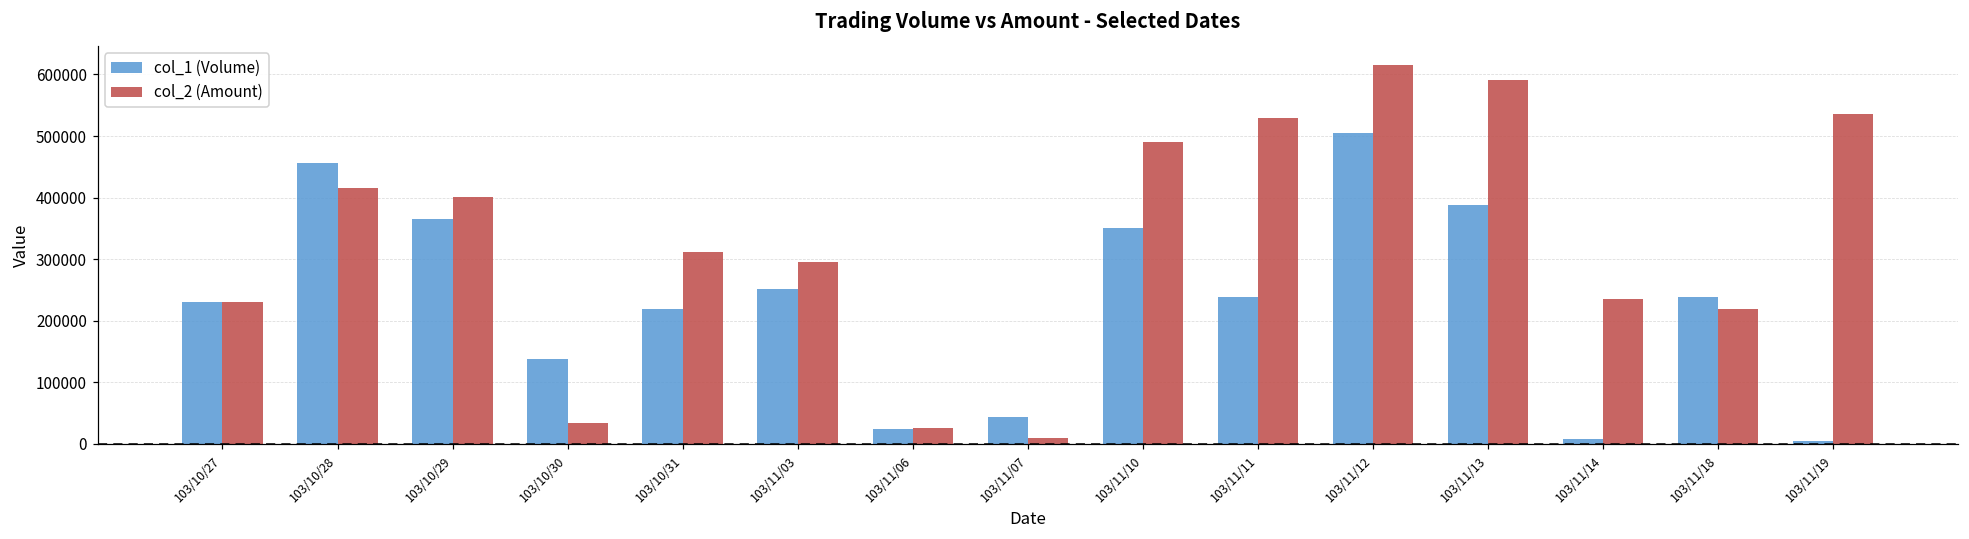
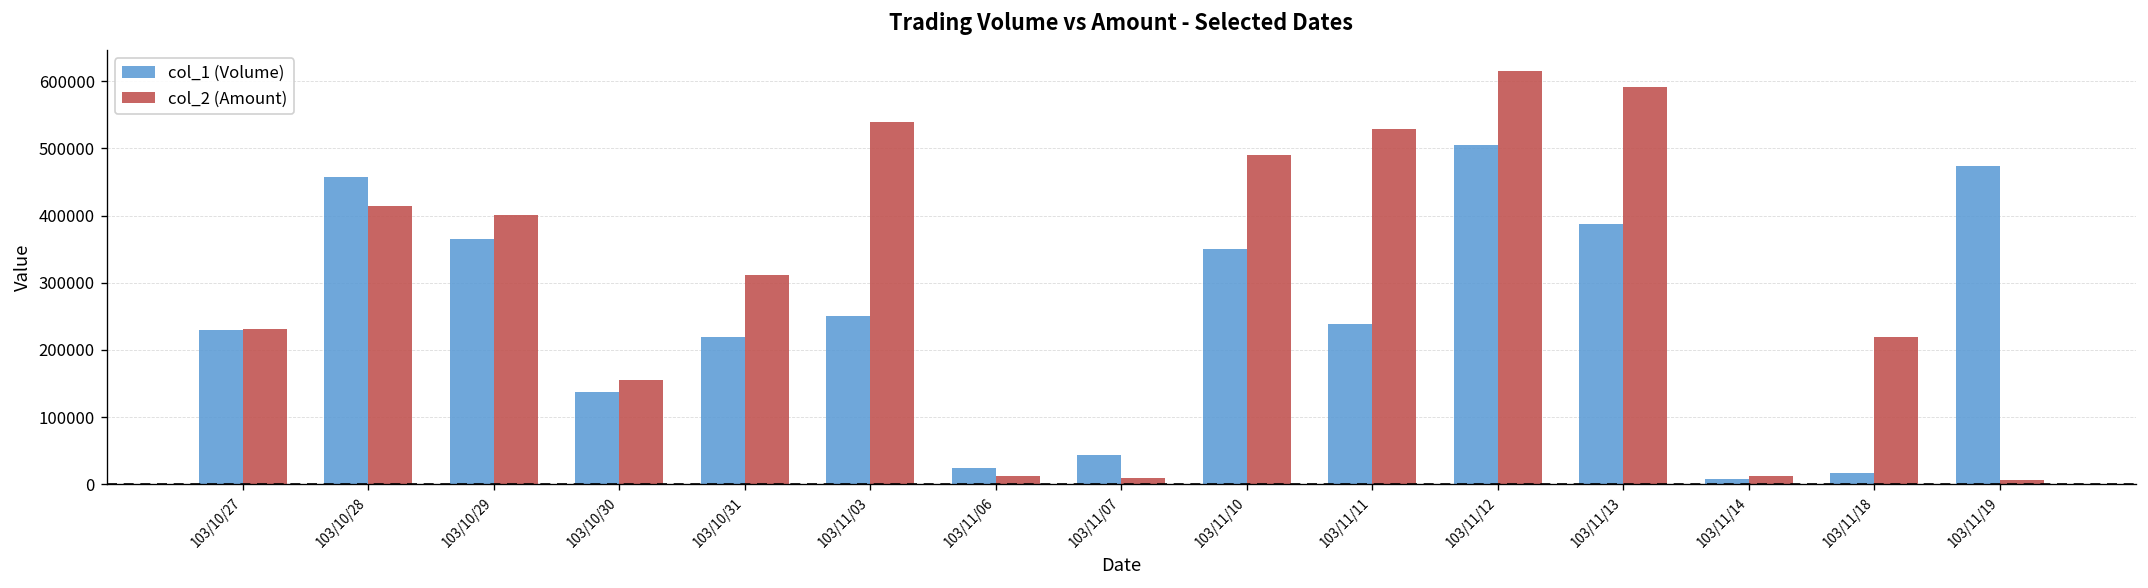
col_2 (Amount), 103/10/30: 30000 -> 160000
col_2 (Amount), 103/11/03: 300000 -> 540000
col_2 (Amount), 103/11/06: 30000 -> 10000
col_2 (Amount), 103/11/14: 240000 -> 10000
col_1 (Volume), 103/11/18: 240000 -> 20000
col_1 (Volume), 103/11/19: 10000 -> 470000
col_2 (Amount), 103/11/19: 540000 -> 10000
